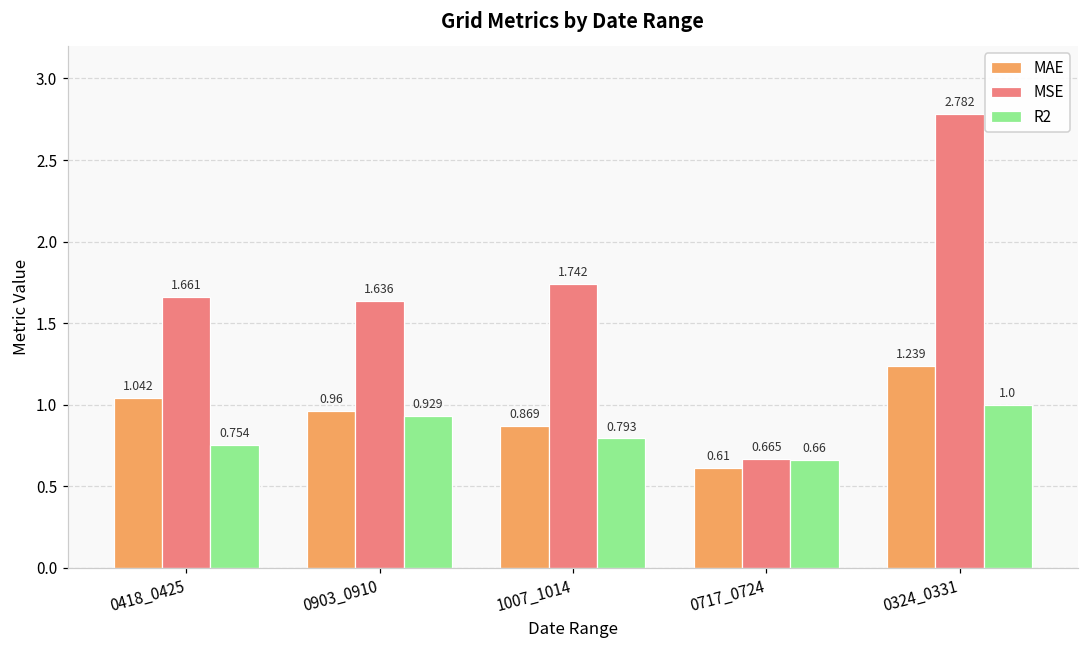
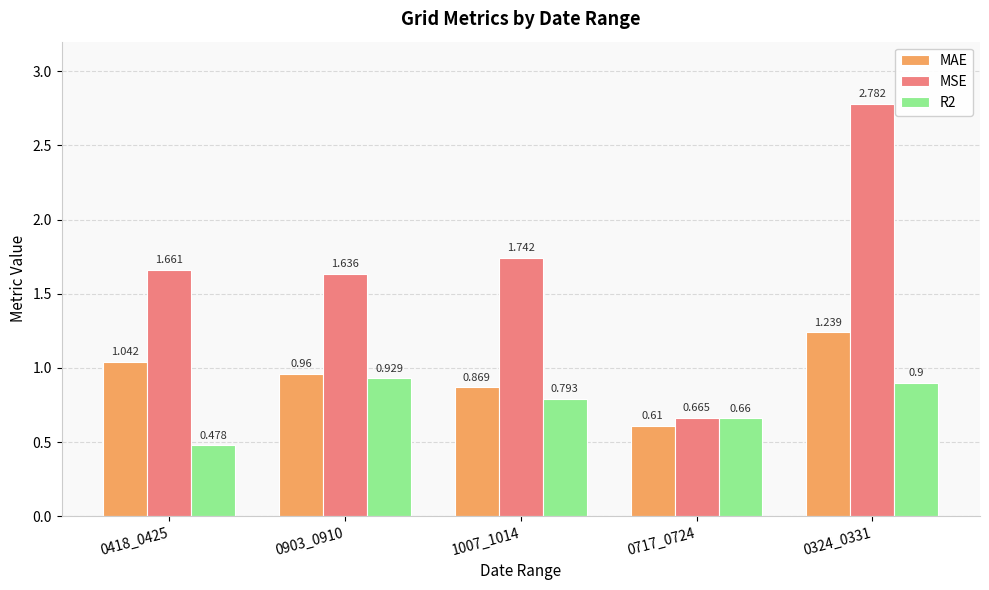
R2, 0418_0425: 0.754 -> 0.478
R2, 0324_0331: 1.0 -> 0.9
